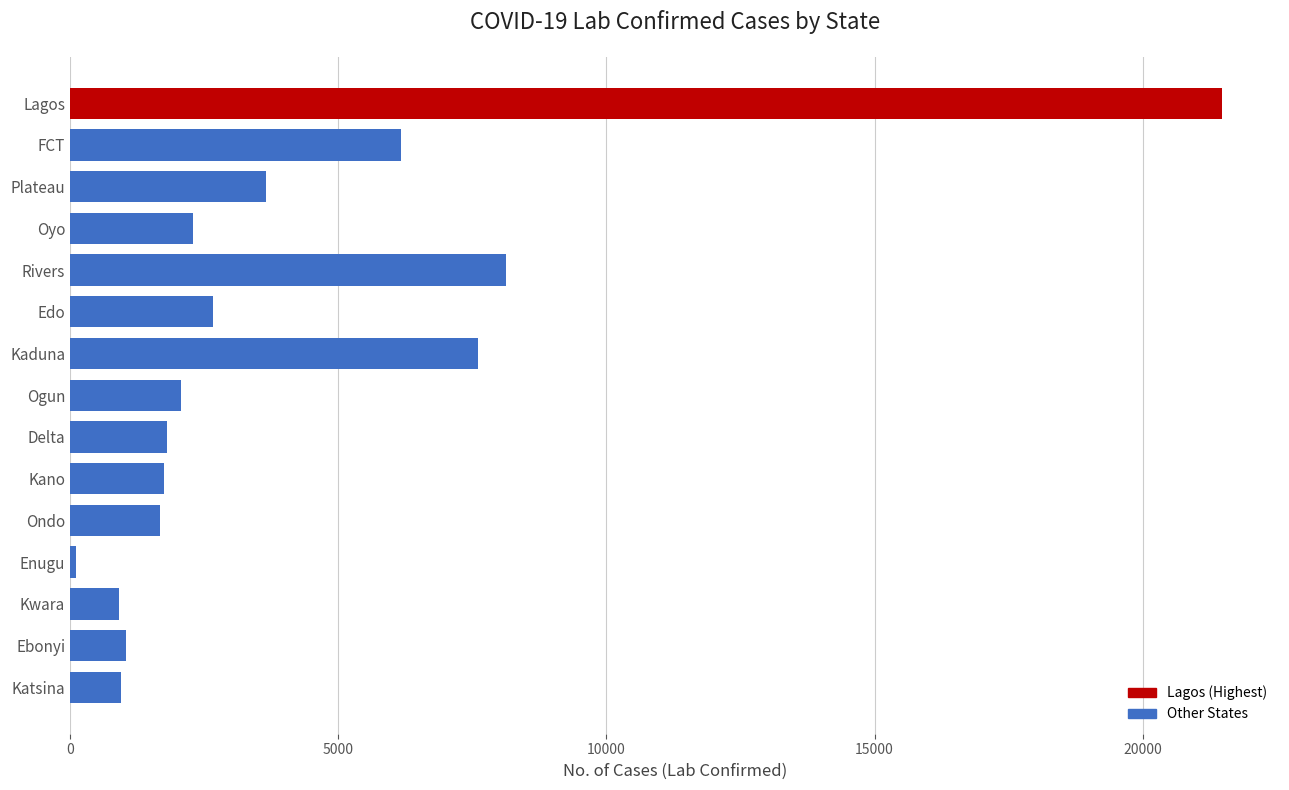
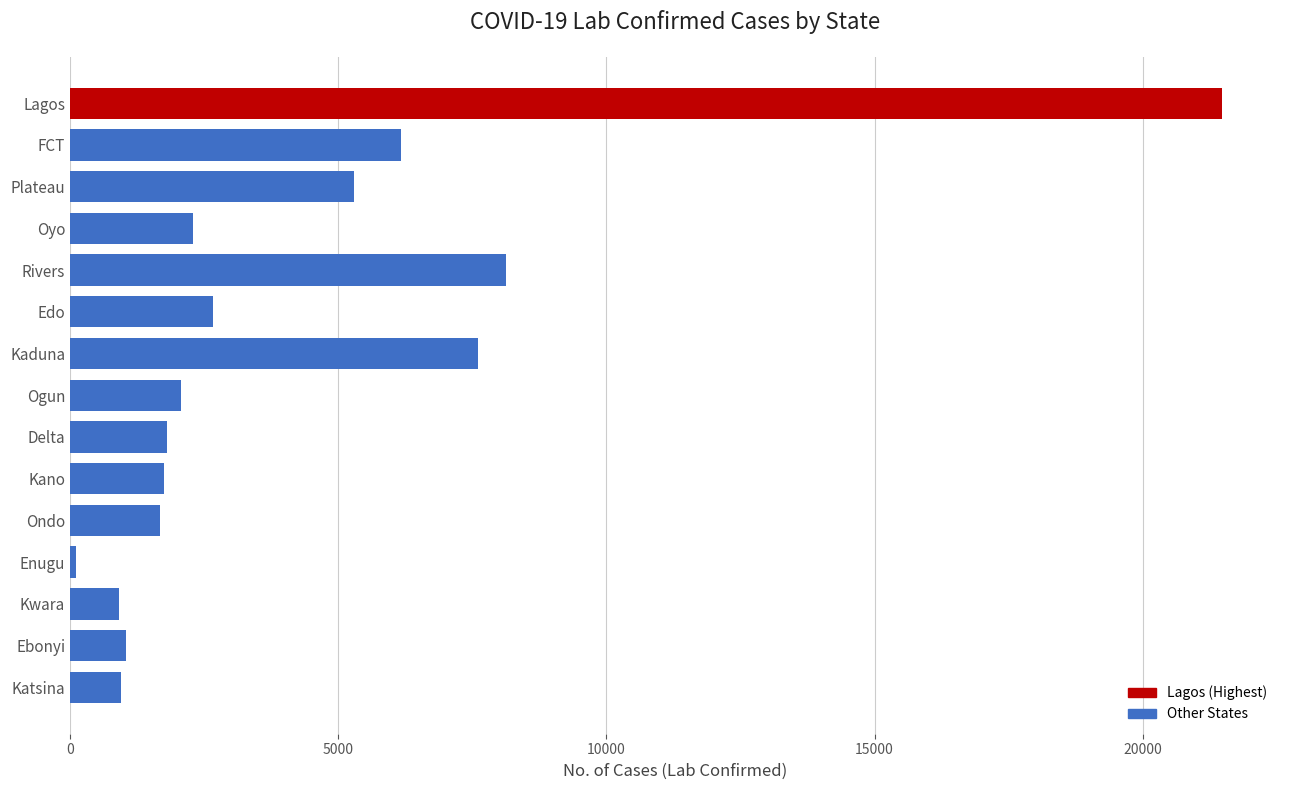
Plateau: 3700 -> 5300
